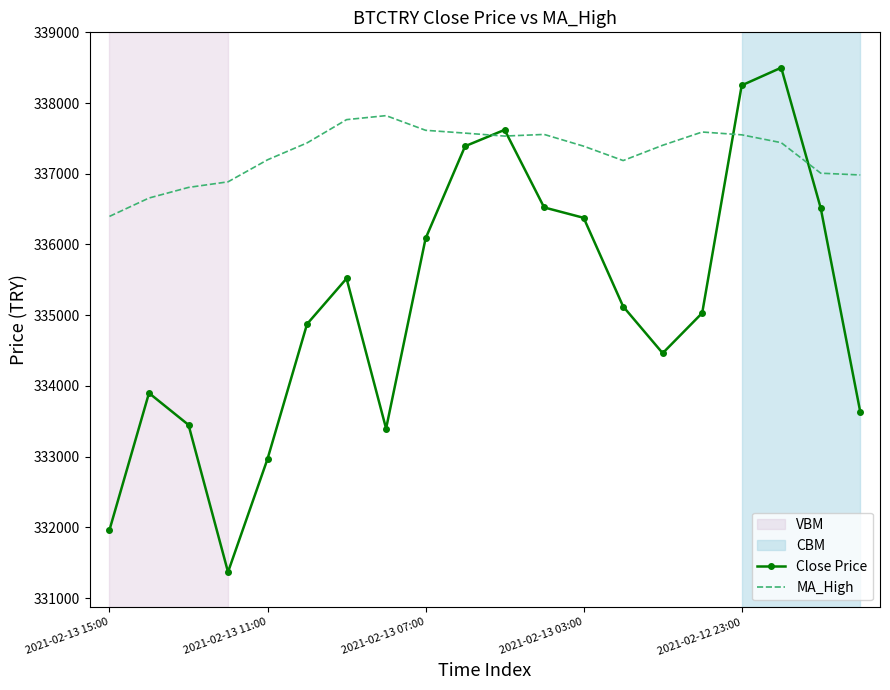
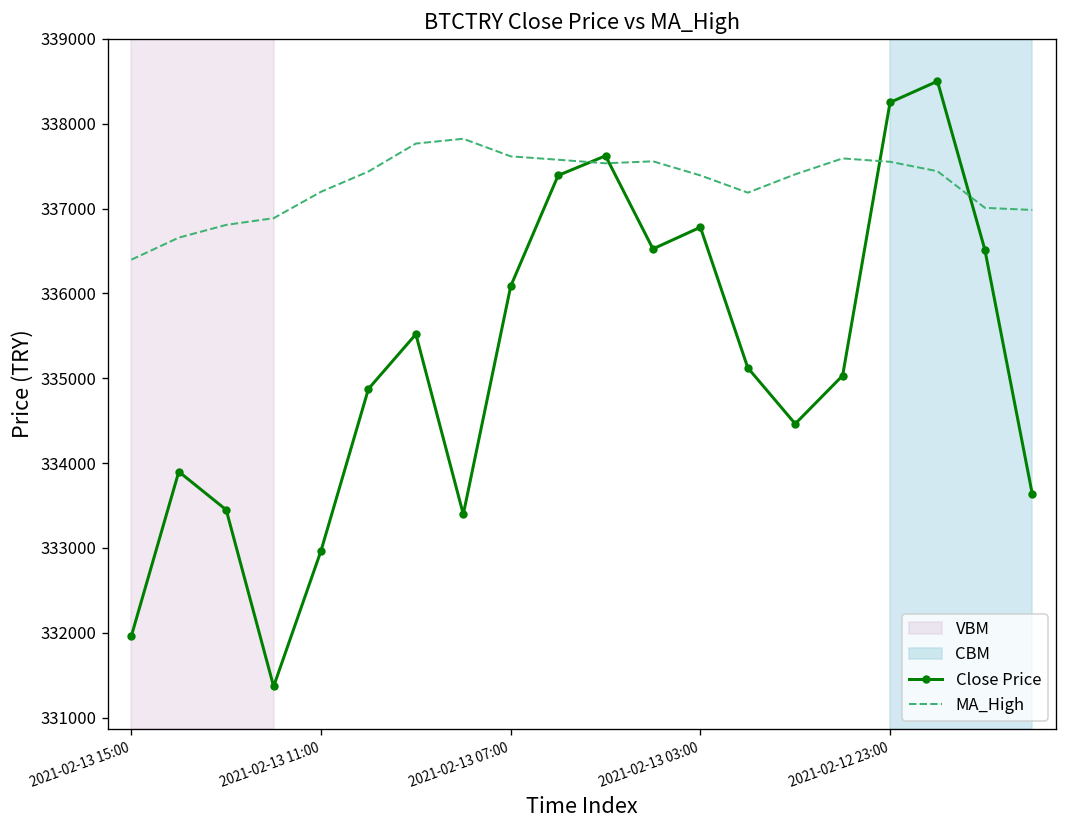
Close Price, 2021-02-13 03:00: 336400 -> 336800
